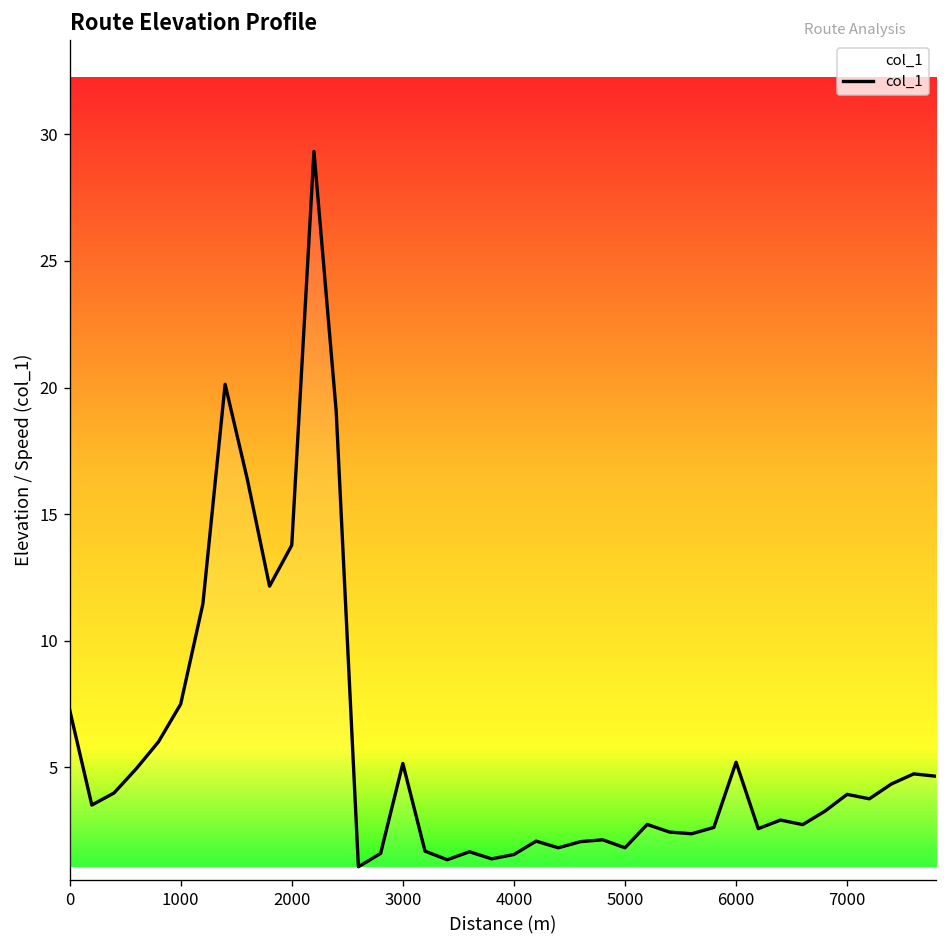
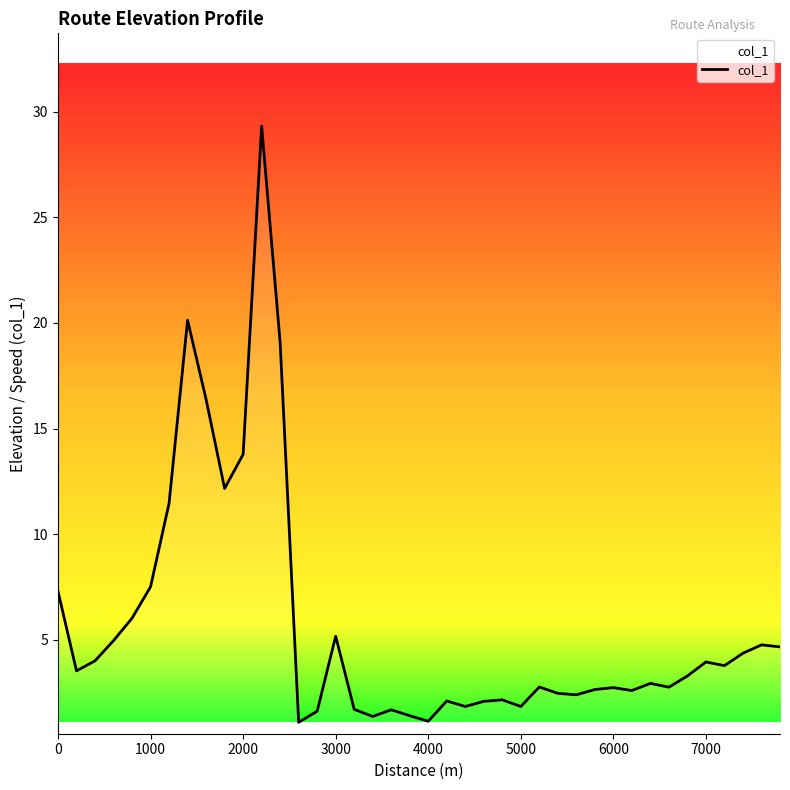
4000: 1.6 -> 1.1
6000: 5.2 -> 2.7
